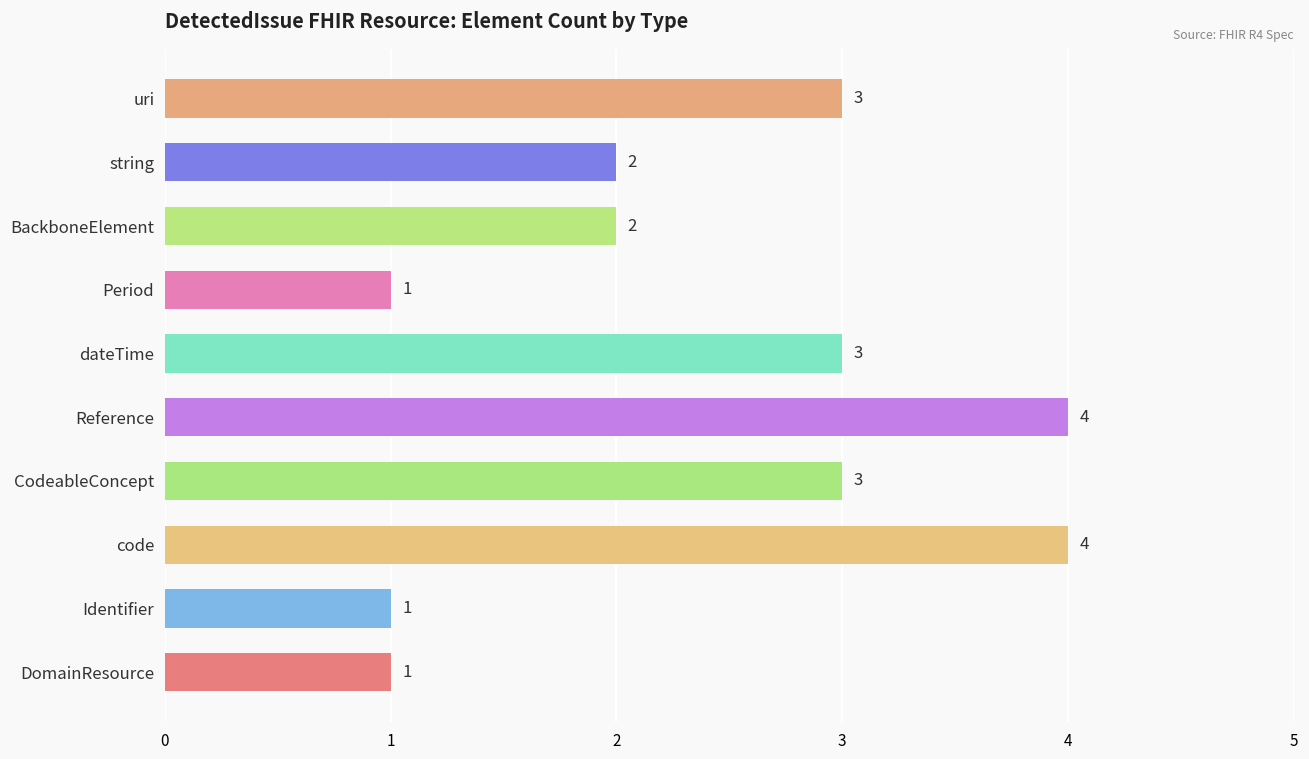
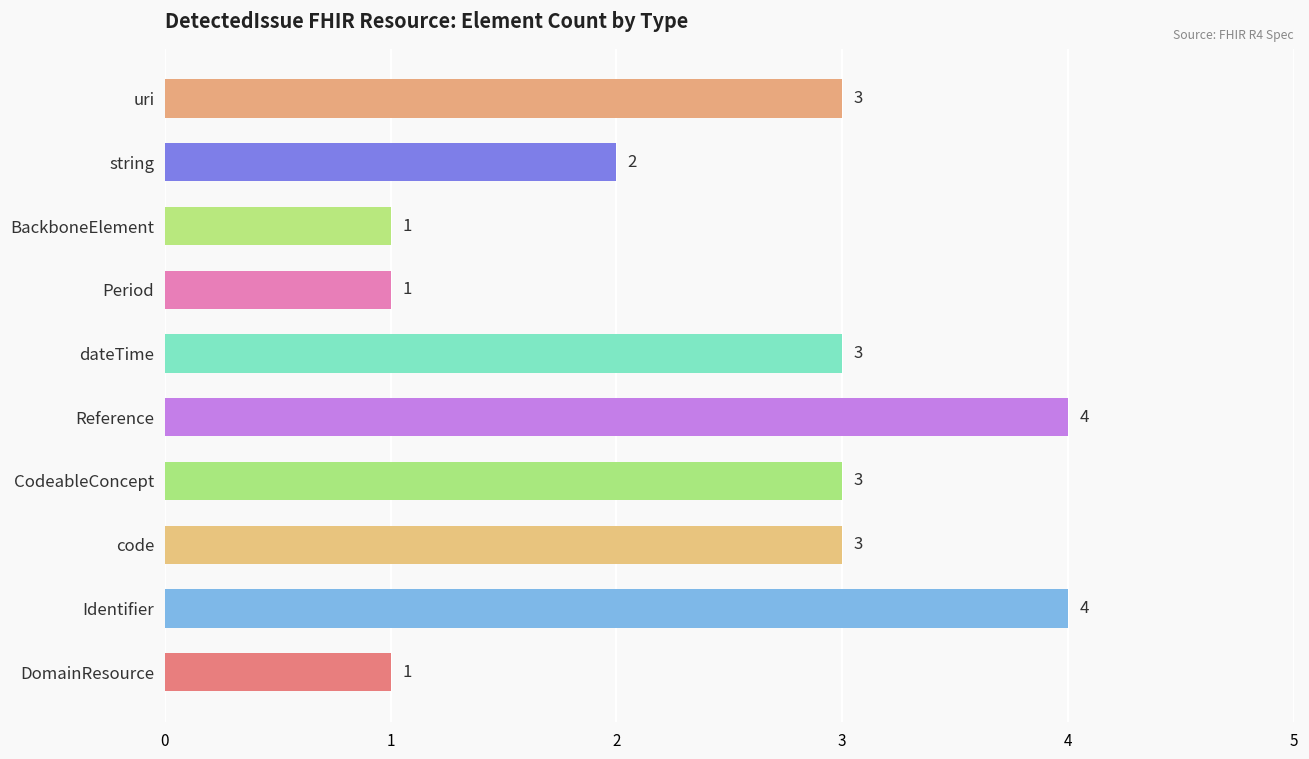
BackboneElement: 2 -> 1
code: 4 -> 3
Identifier: 1 -> 4
